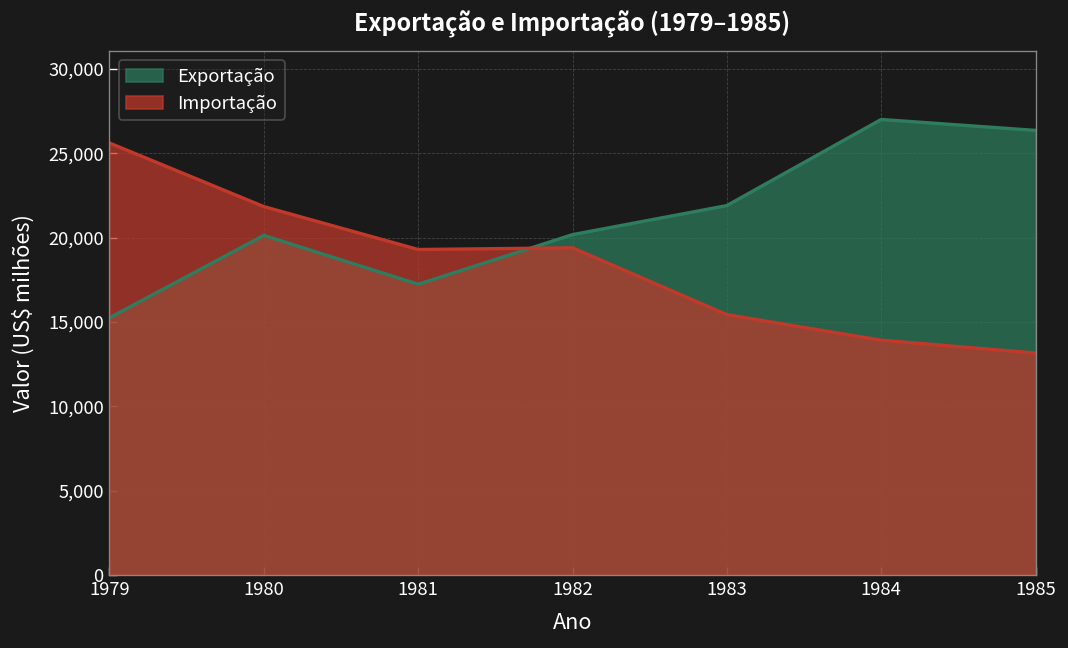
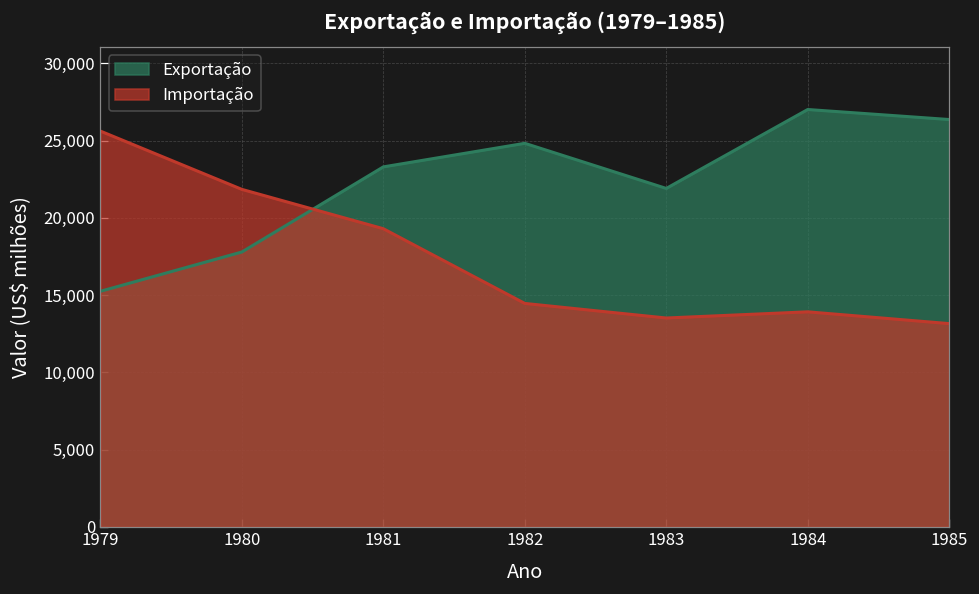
Exportação, 1980: 20,100 -> 17,800
Exportação, 1981: 17,200 -> 23,300
Exportação, 1982: 20,200 -> 24,800
Importação, 1982: 19,400 -> 14,500
Importação, 1983: 15,400 -> 13,500
